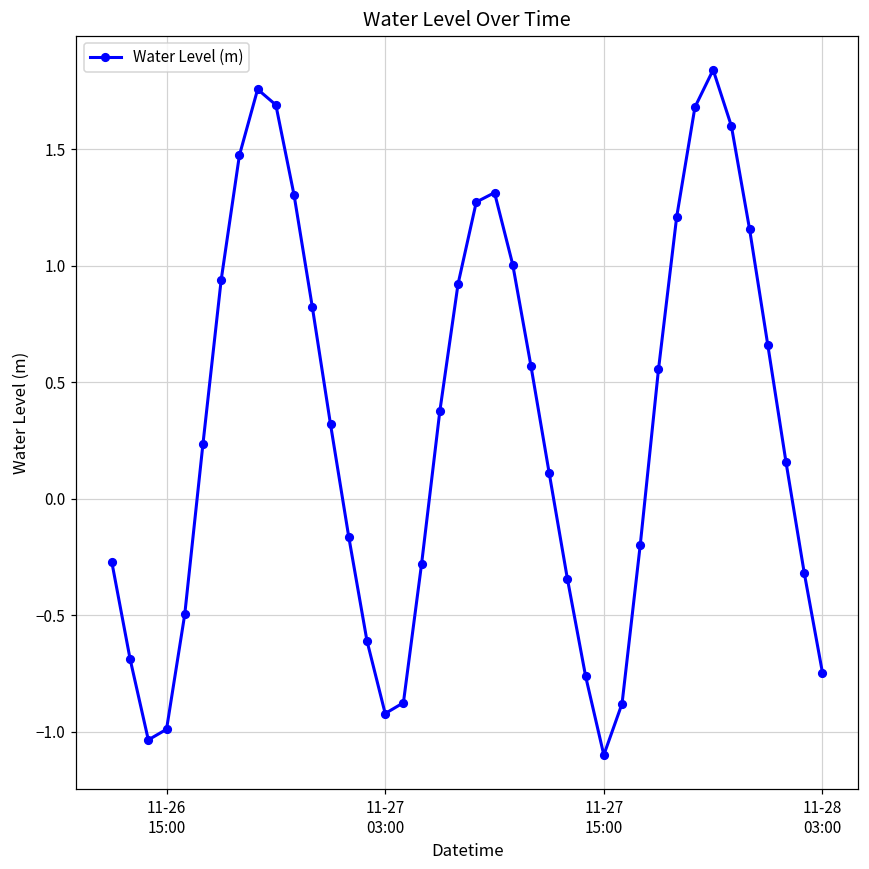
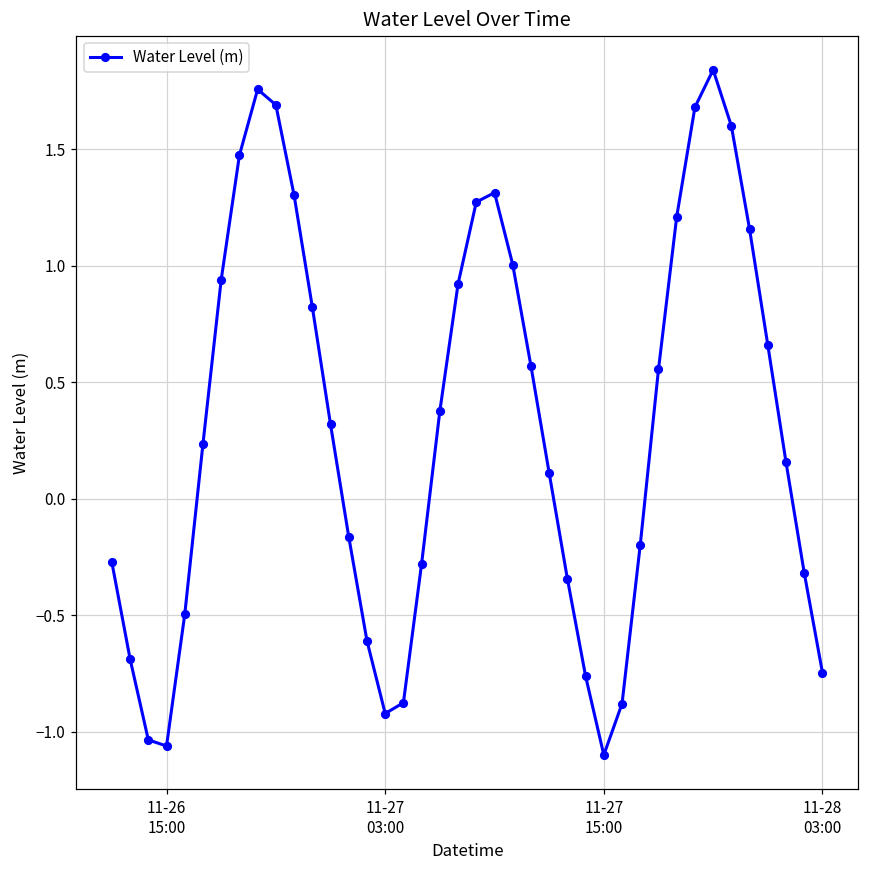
11-26 15:00: -0.99 -> -1.06
